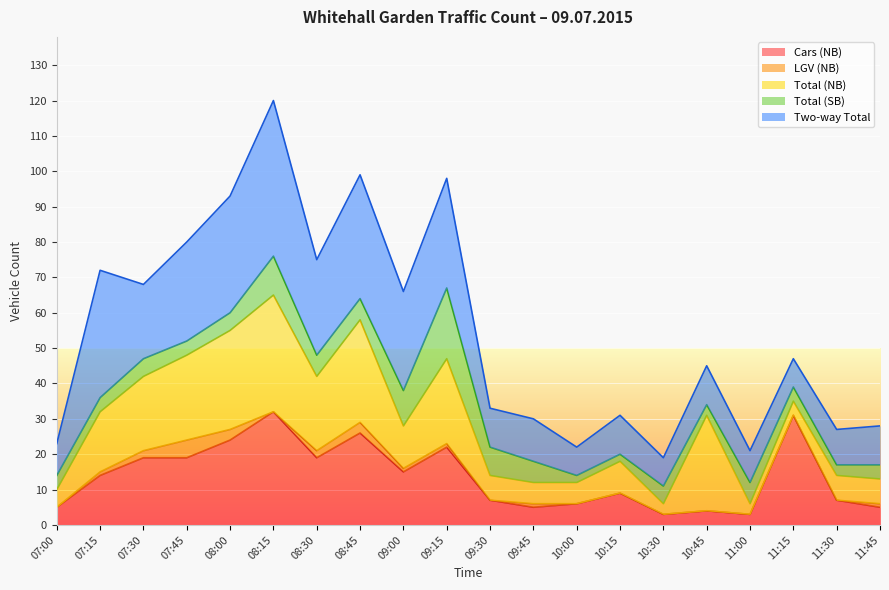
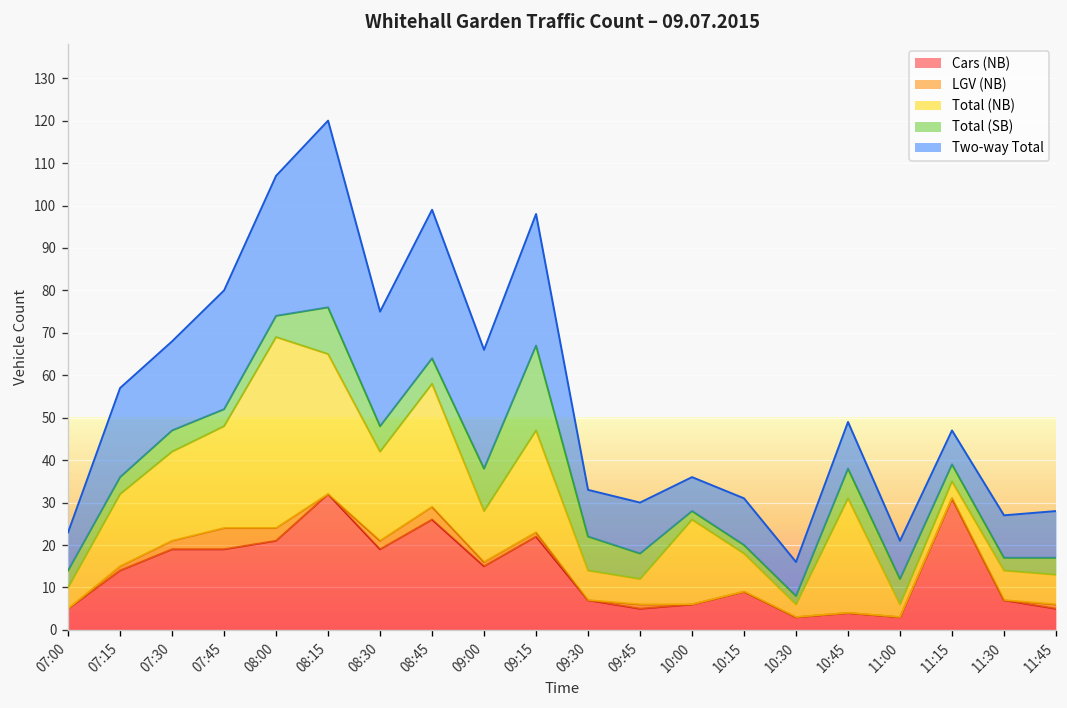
Two-way Total, 07:15: 36 -> 21
Cars (NB), 08:00: 24 -> 21
Total (NB), 08:00: 28 -> 45
Total (NB), 10:00: 6 -> 20
Total (SB), 10:30: 5 -> 2
Total (SB), 10:45: 3 -> 7
